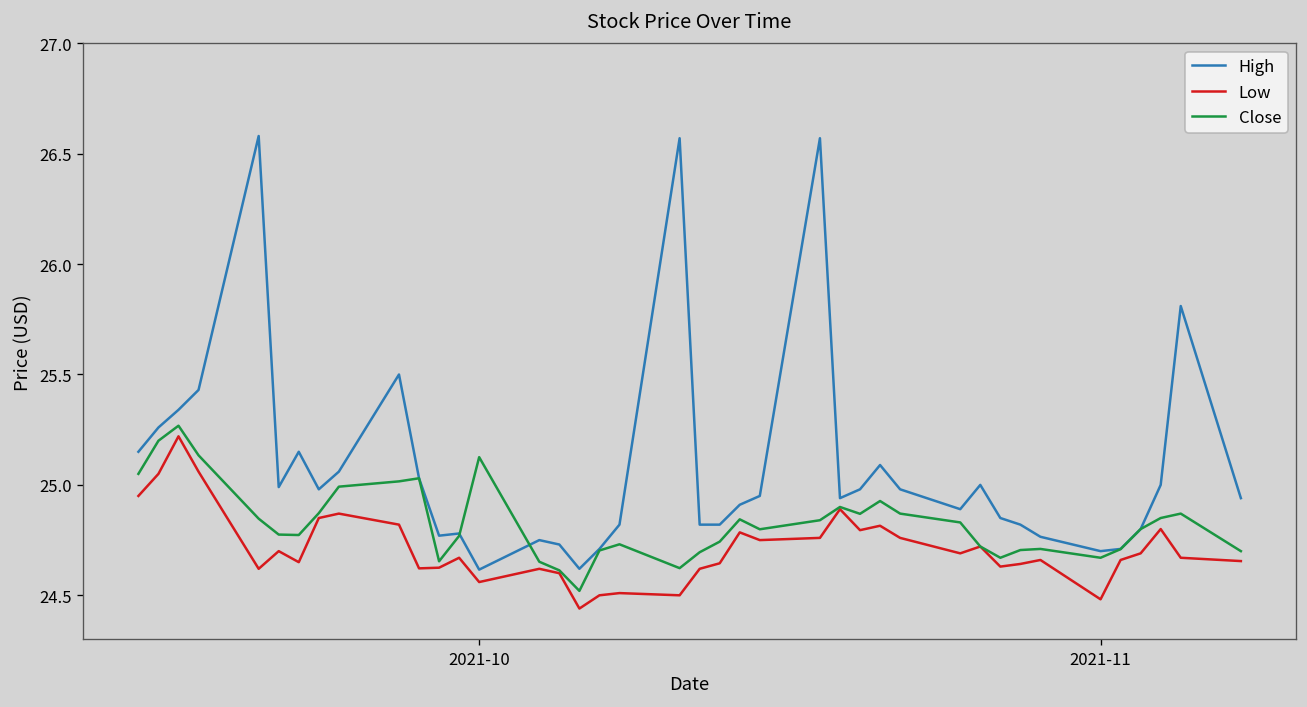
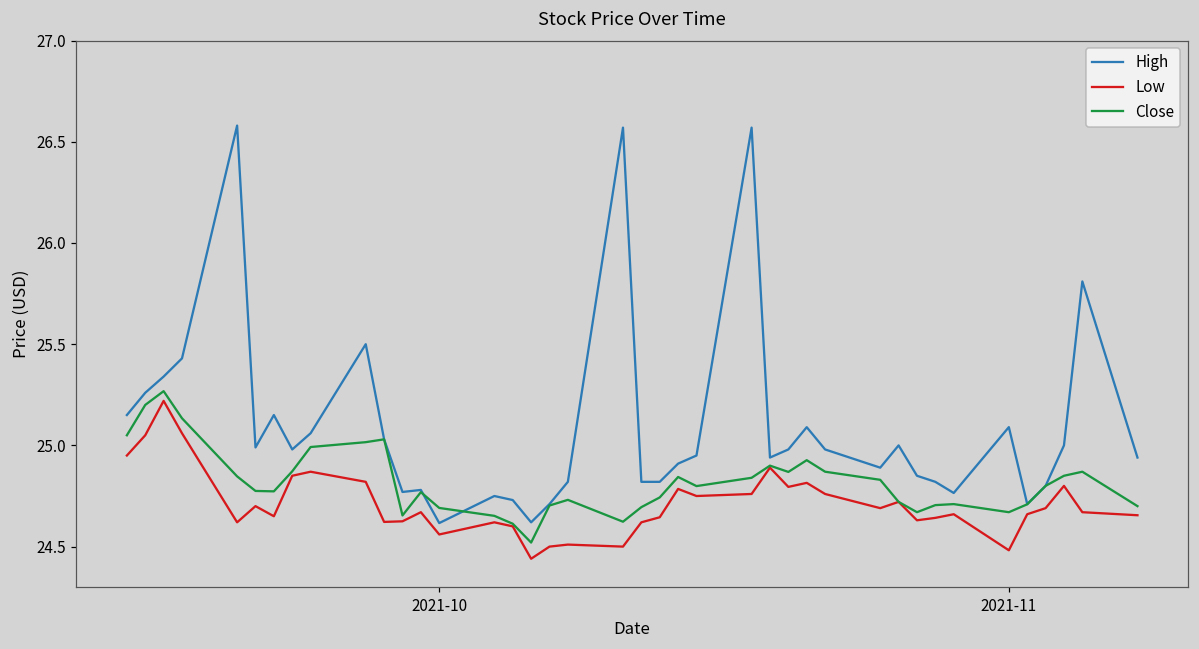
Close, 2021-10: 25.13 -> 24.69
High, 2021-11: 24.70 -> 25.09
